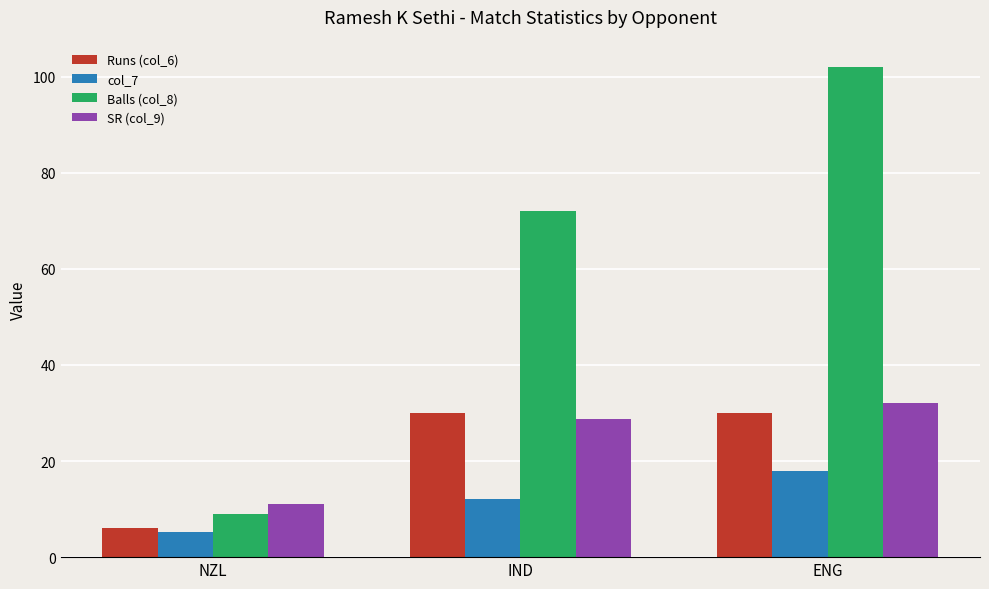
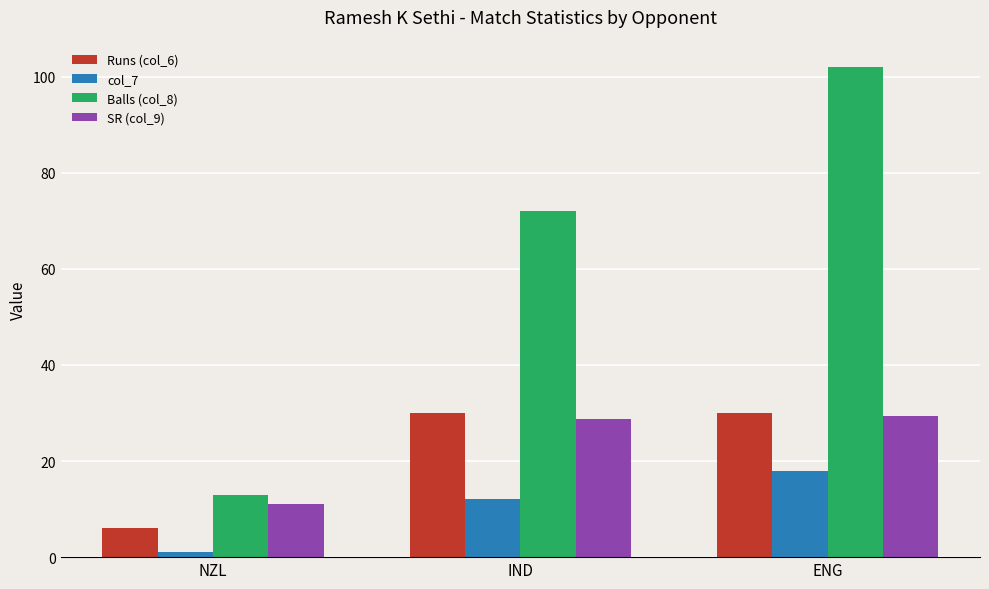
col_7, NZL: 5 -> 1
Balls (col_8), NZL: 9 -> 13
SR (col_9), ENG: 32 -> 29
